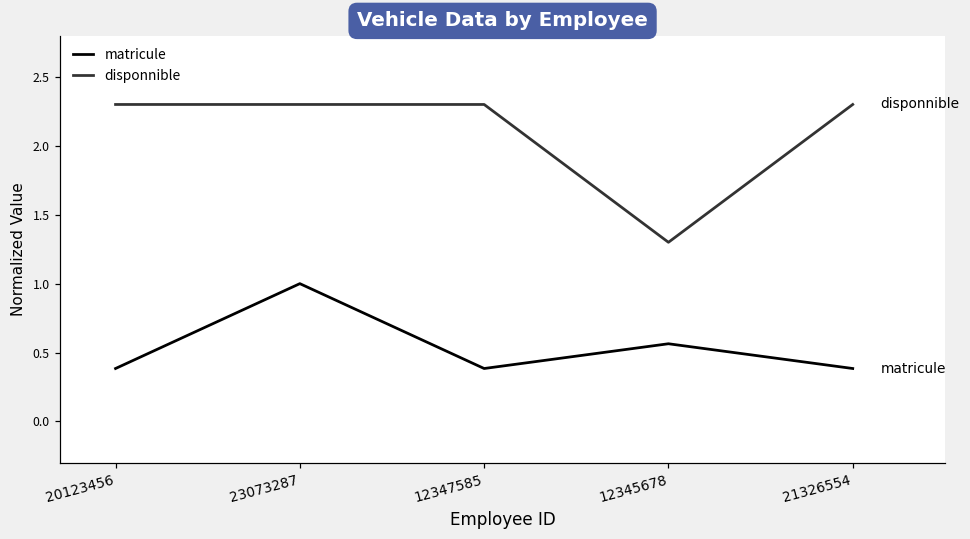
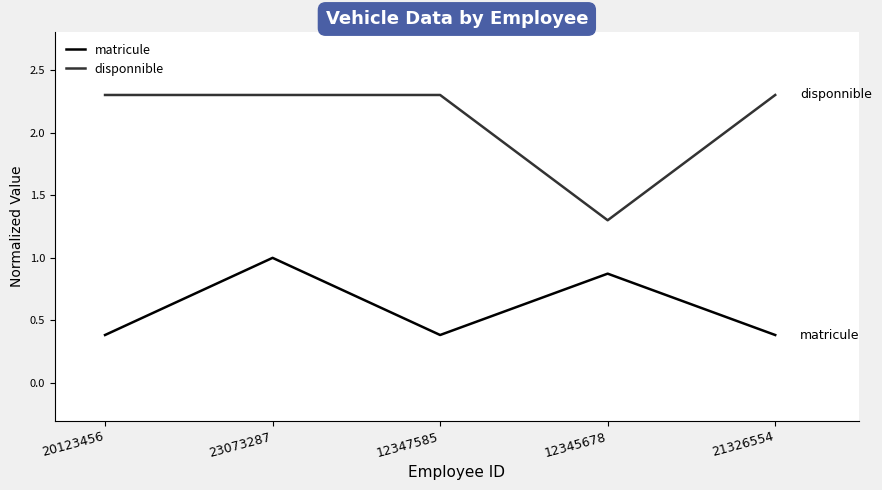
matricule, 12345678: 0.56 -> 0.87
